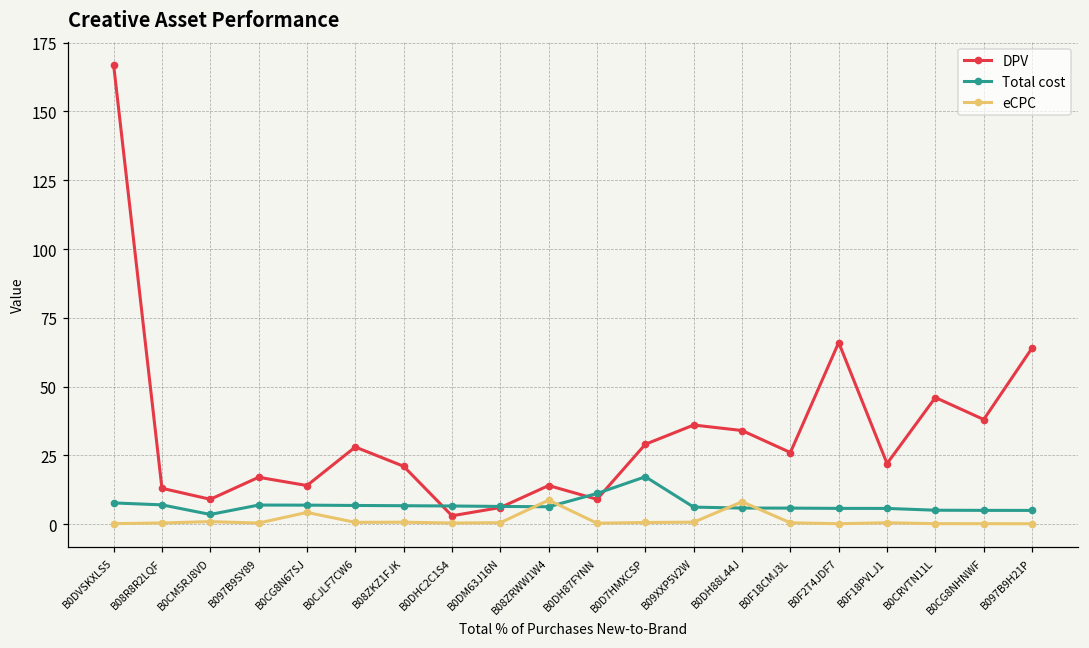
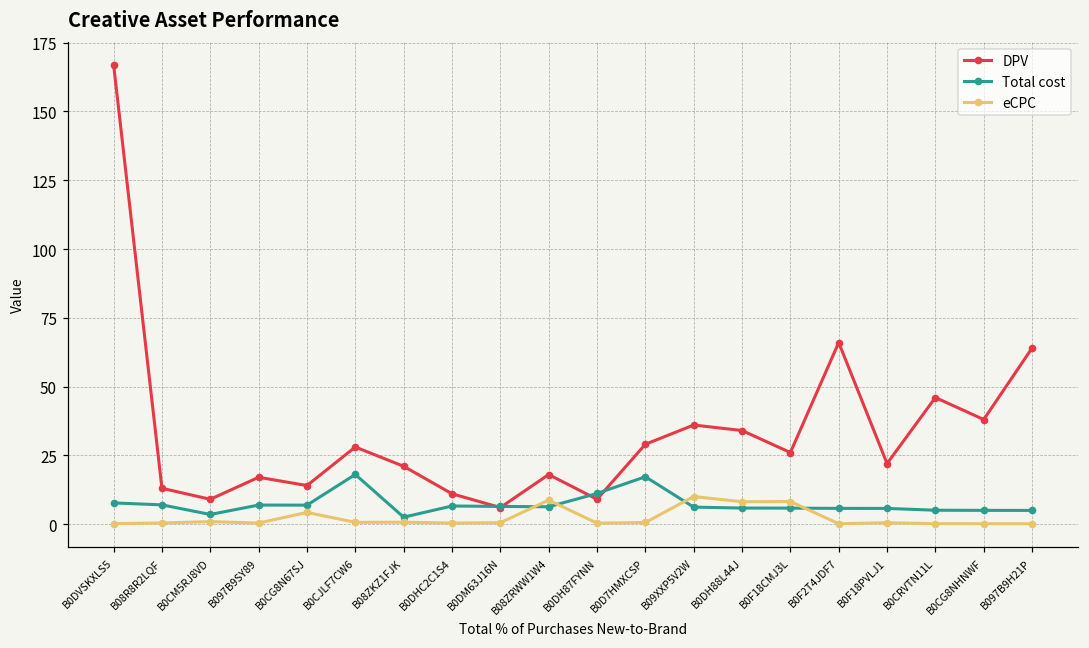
Total cost, B0CJLF7CW6: 7 -> 18
Total cost, B08ZKZ1FJK: 7 -> 2
DPV, B0DHC2C1S4: 3 -> 11
DPV, B08ZRWW1W4: 14 -> 18
eCPC, B09XXP5V2W: 1 -> 10
eCPC, B0F18CMJ3L: 0 -> 8
